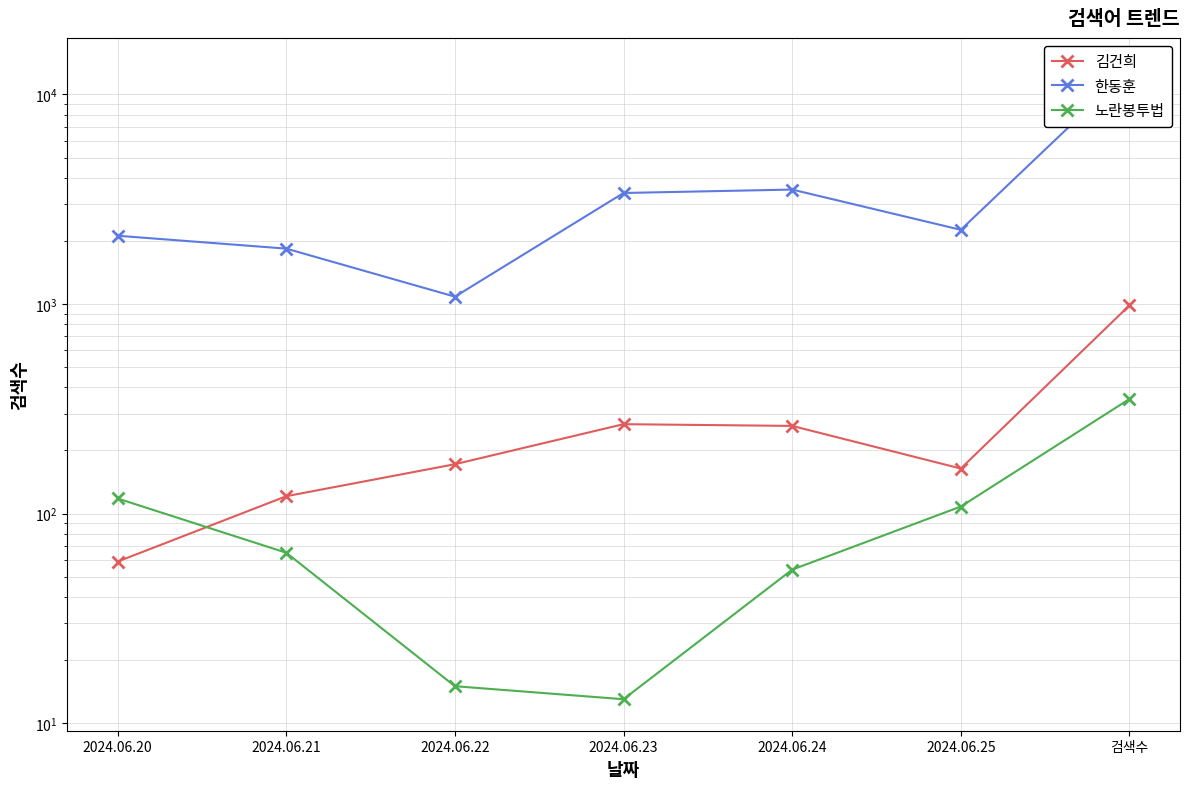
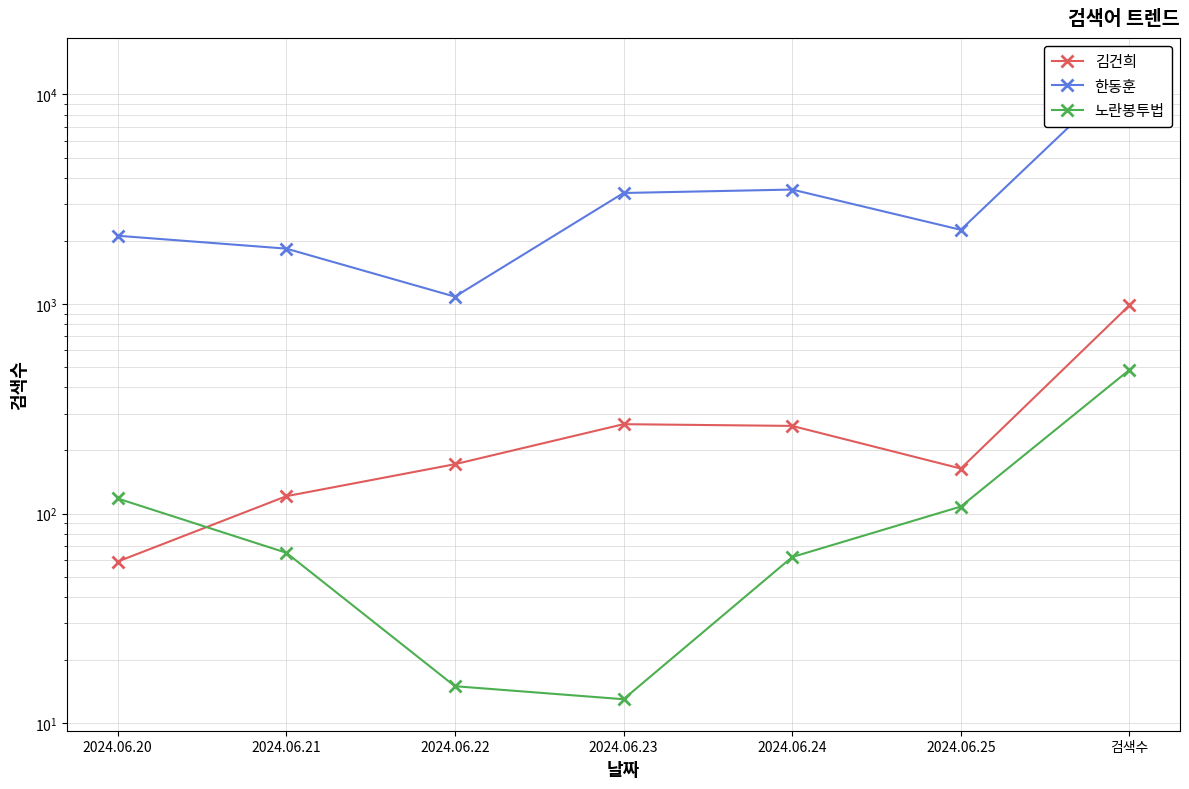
노란봉투법, 2024.06.24: 54 -> 62
노란봉투법, 검색수: 350 -> 490
